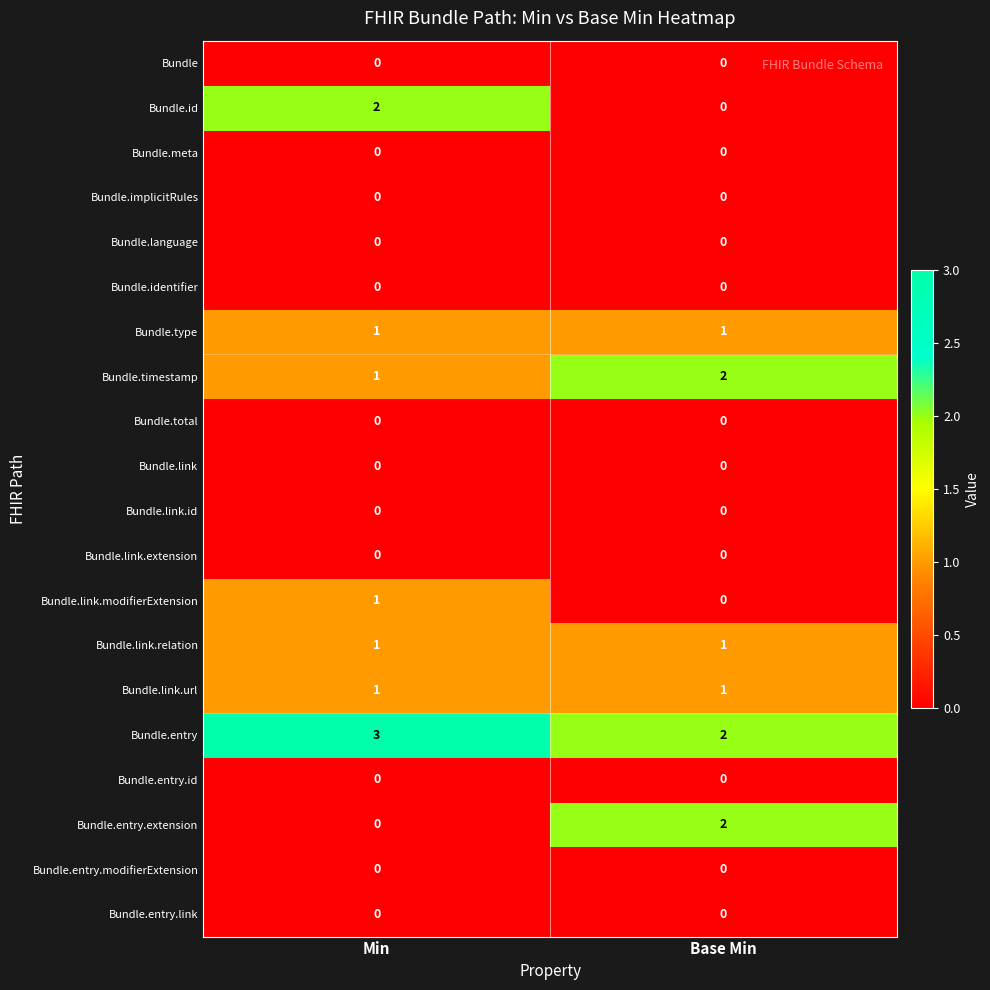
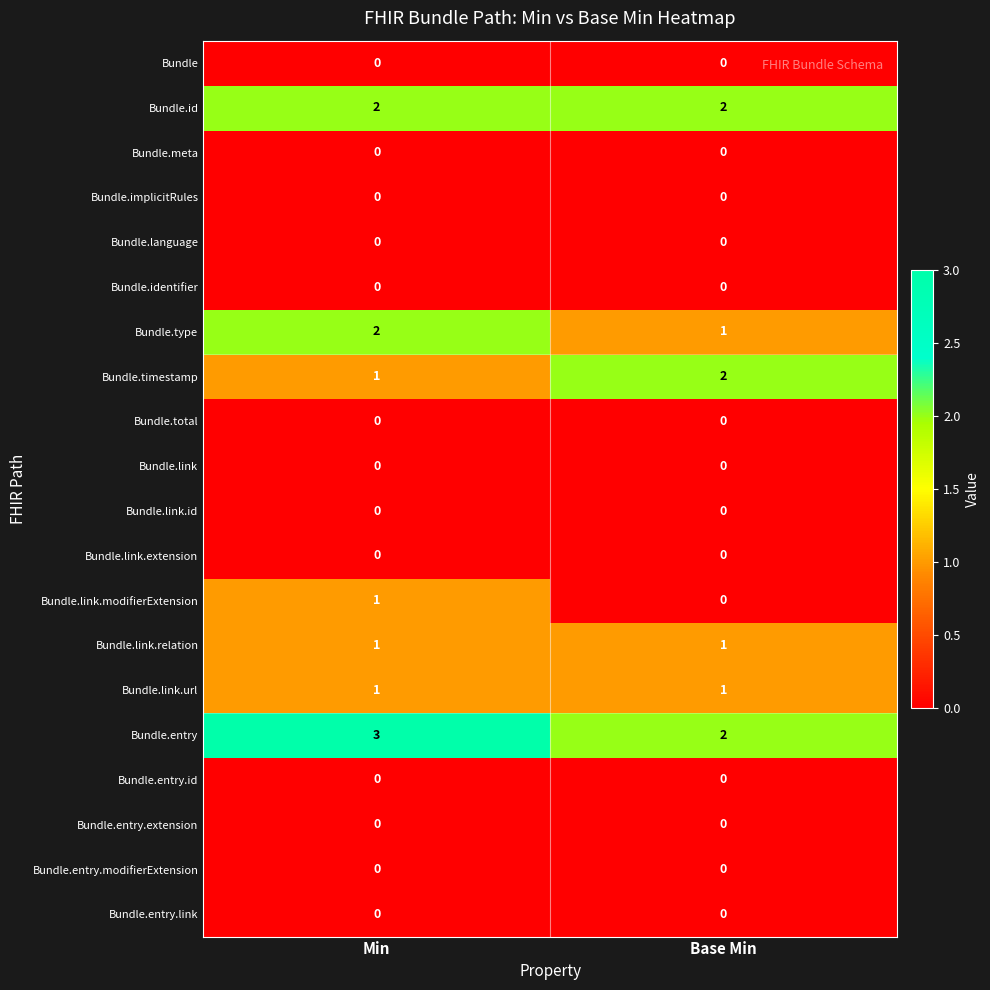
Bundle.id, Base Min: 0 -> 2
Bundle.type, Min: 1 -> 2
Bundle.entry.extension, Base Min: 2 -> 0
